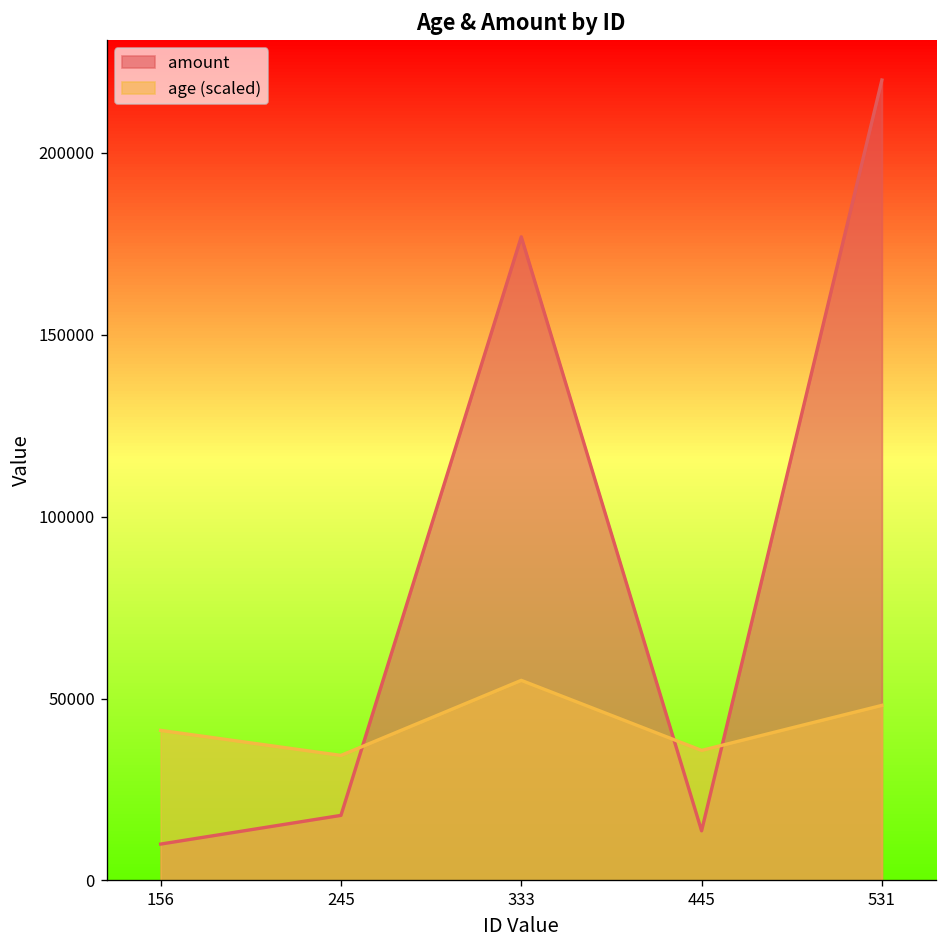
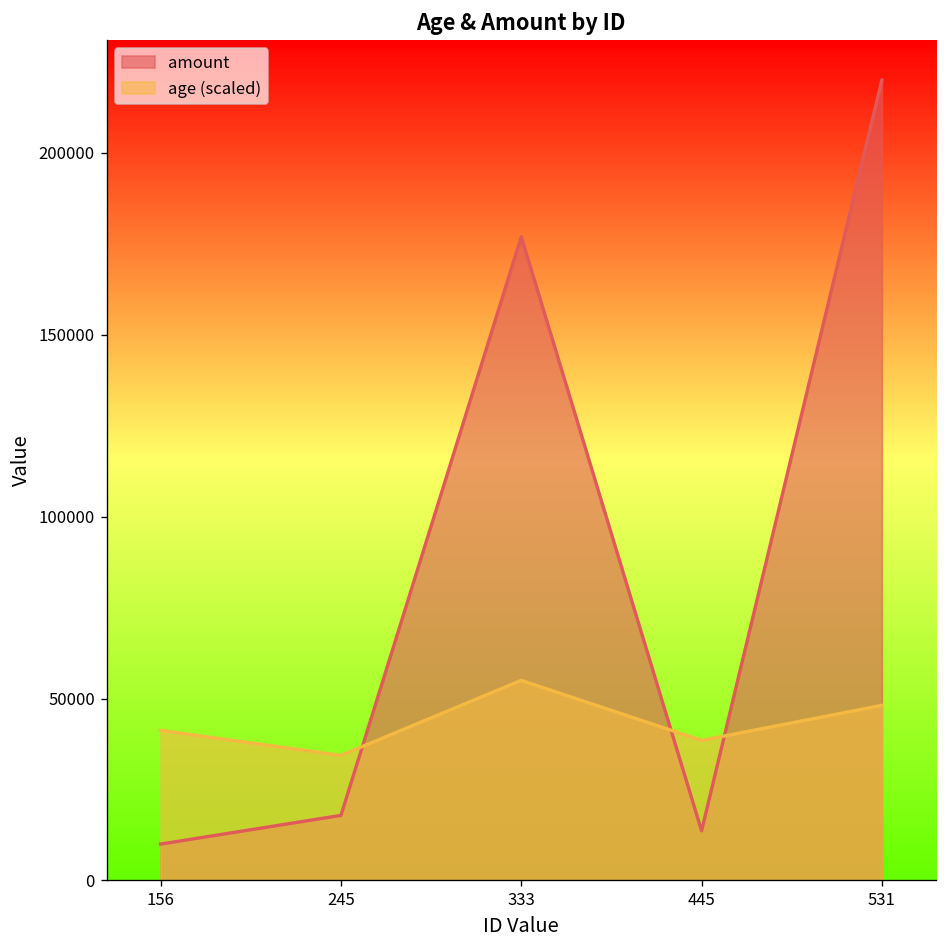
age (scaled), 445: 36000 -> 39000
